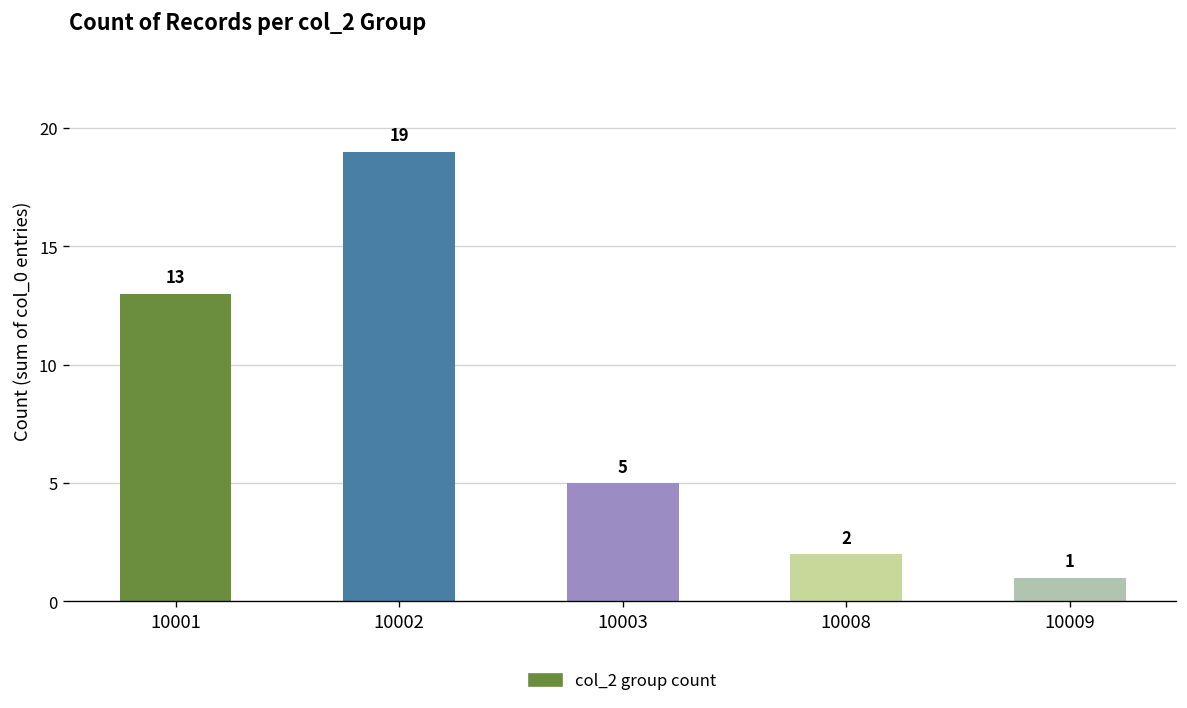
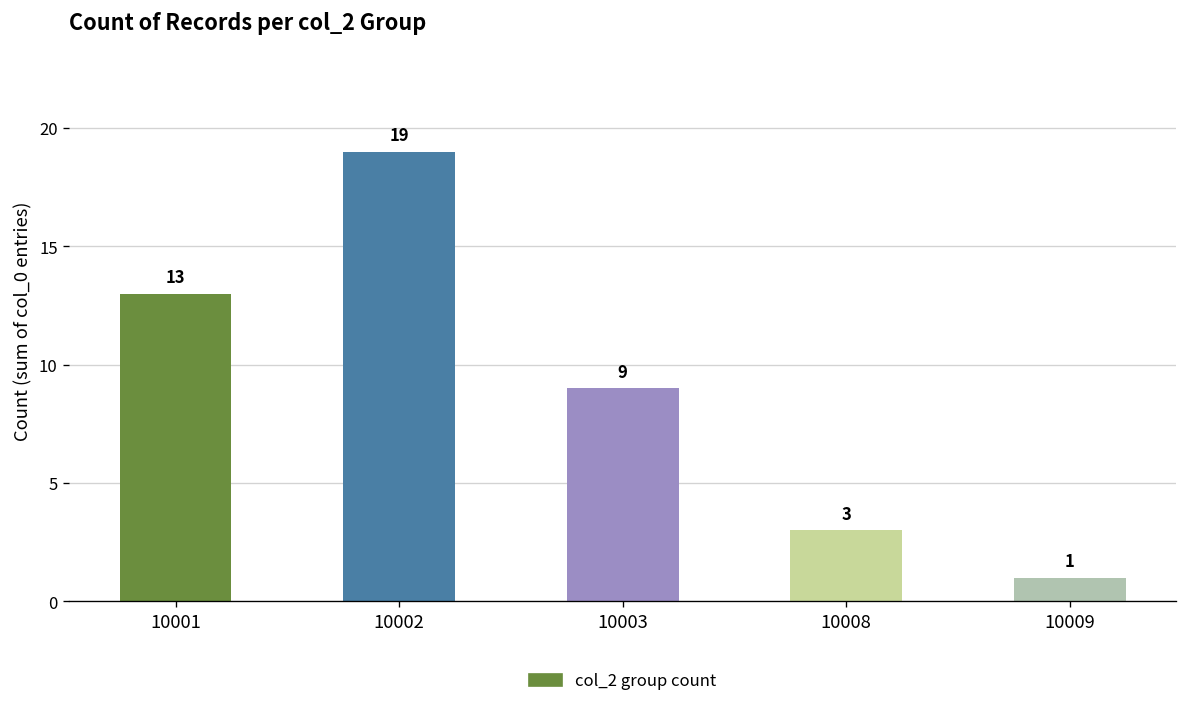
10003: 5 -> 9
10008: 2 -> 3
